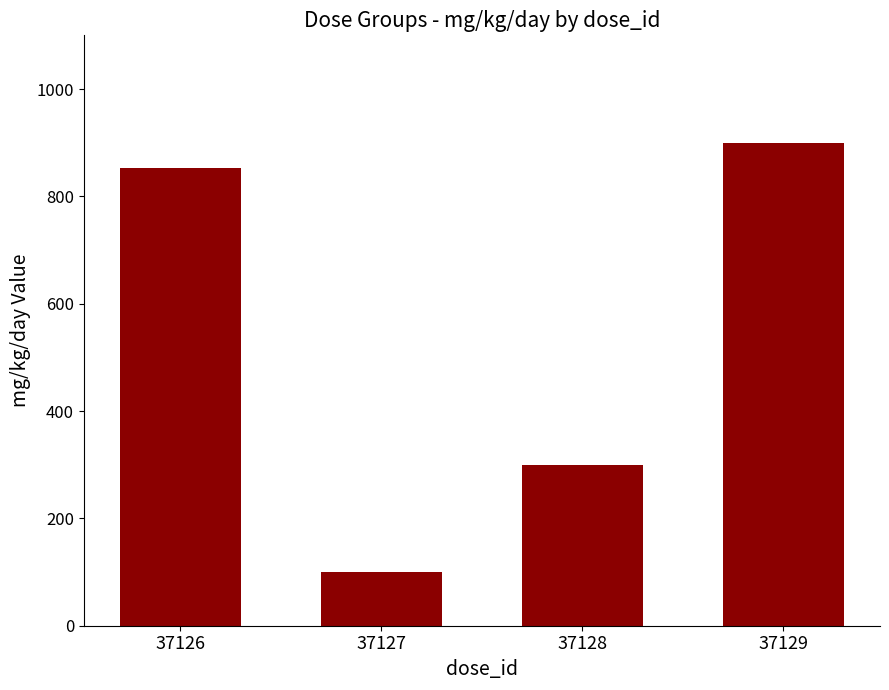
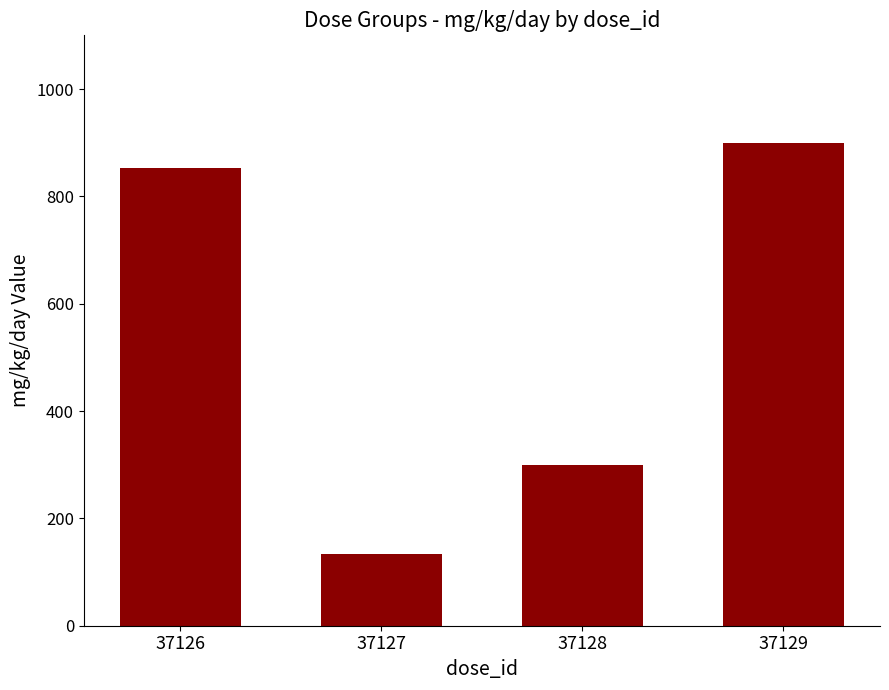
37127: 100 -> 130
